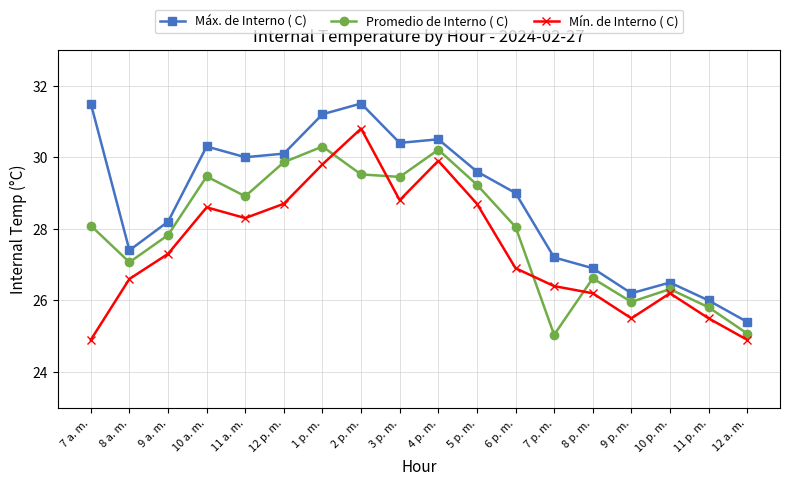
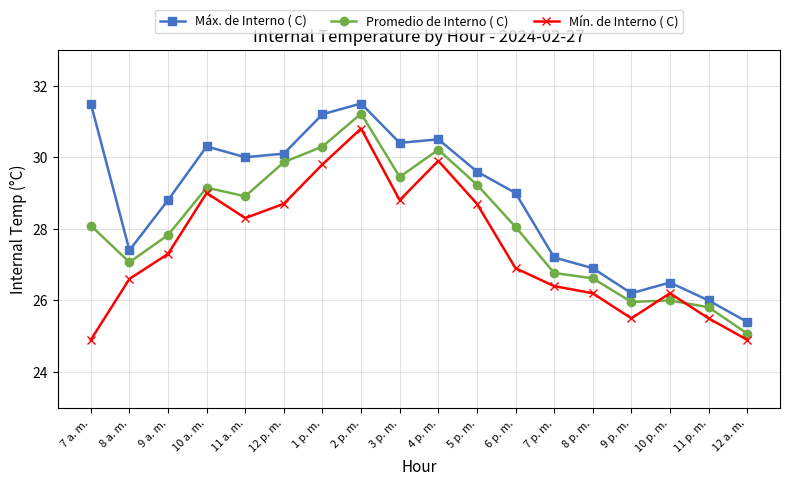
Máx. de Interno ( C), 9 a. m.: 28.2 -> 28.8
Promedio de Interno ( C), 10 a. m.: 29.5 -> 29.1
Mín. de Interno ( C), 10 a. m.: 28.6 -> 29.0
Promedio de Interno ( C), 2 p. m.: 29.5 -> 31.2
Promedio de Interno ( C), 7 p. m.: 25.0 -> 26.8
Promedio de Interno ( C), 10 p. m.: 26.3 -> 26.0
